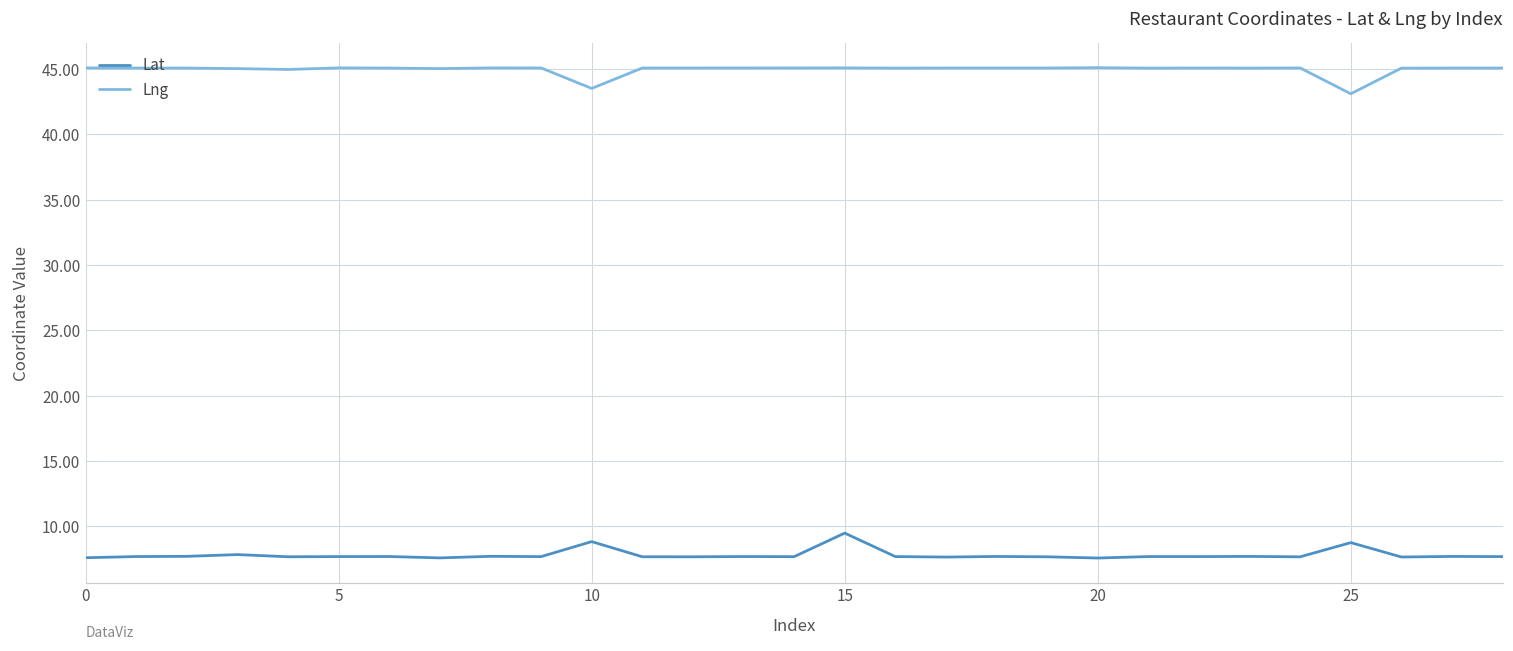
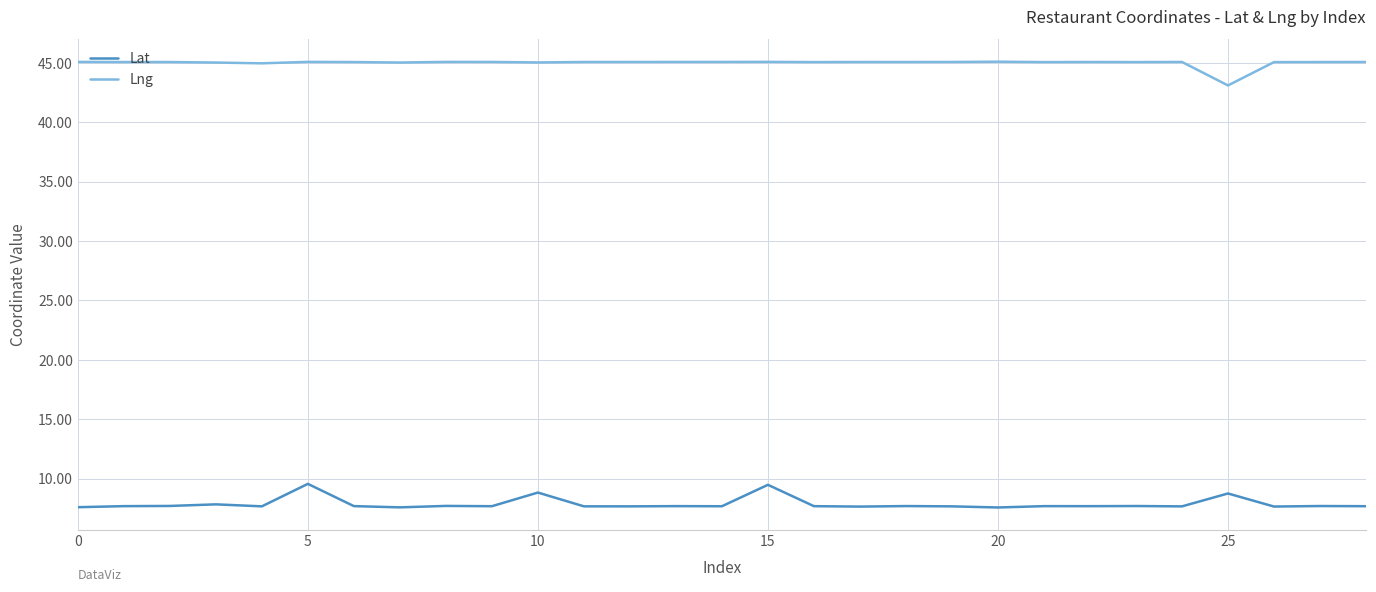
Lat, 5: 7.7 -> 9.6
Lng, 10: 43.5 -> 45.0
